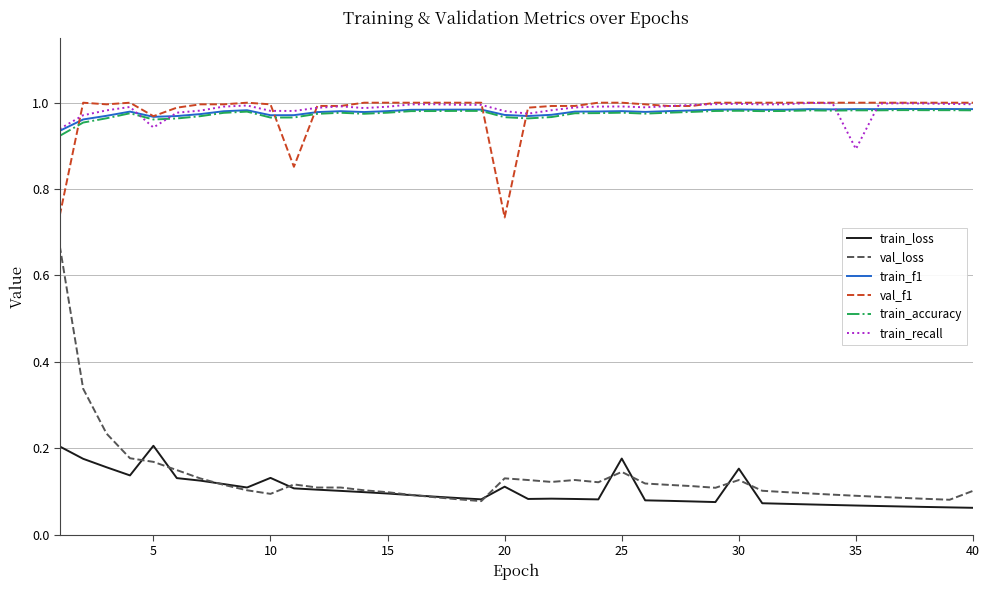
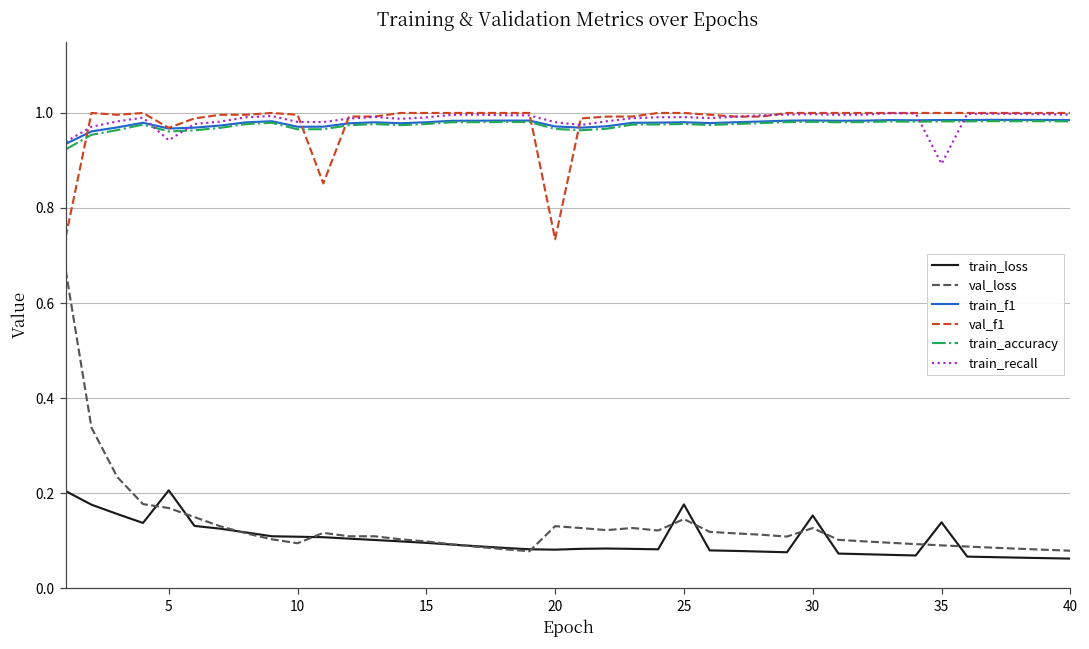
train_loss, 10: 0.13 -> 0.11
train_loss, 20: 0.11 -> 0.08
train_loss, 35: 0.07 -> 0.14
val_loss, 40: 0.10 -> 0.08
